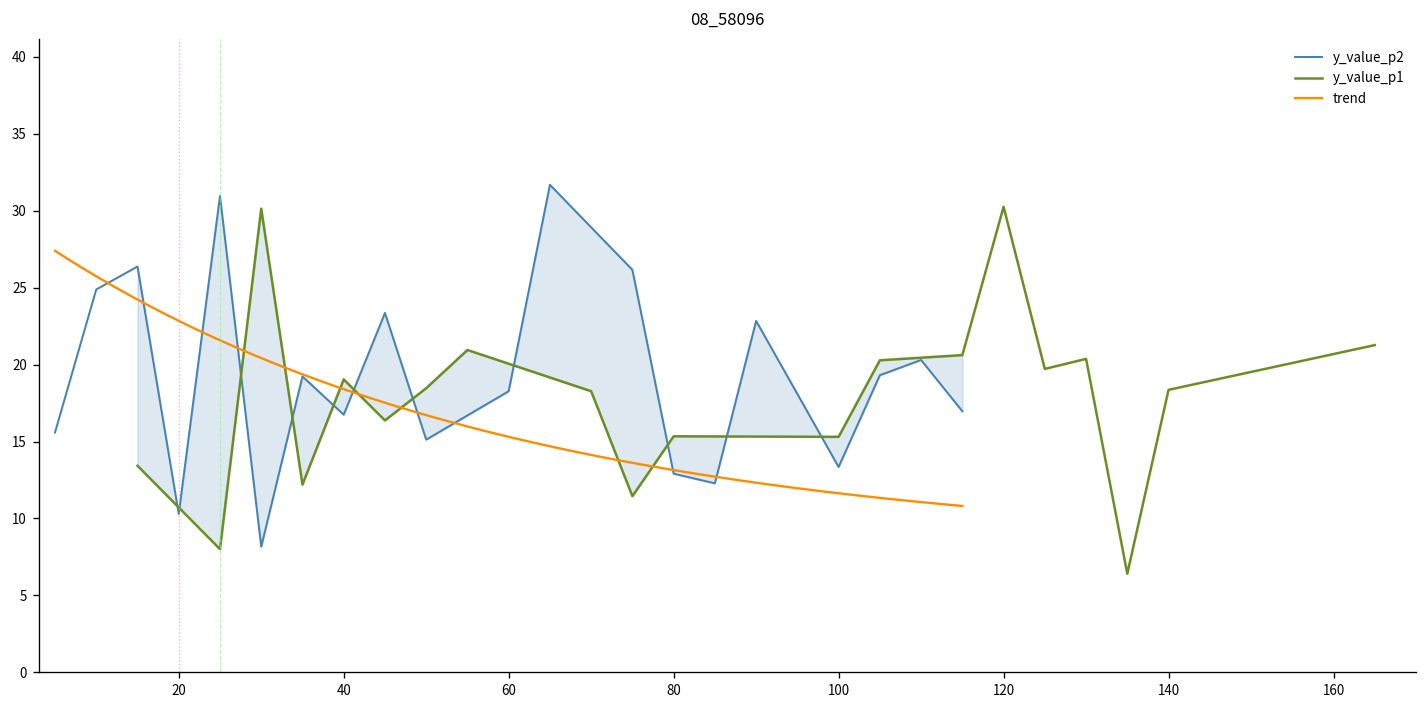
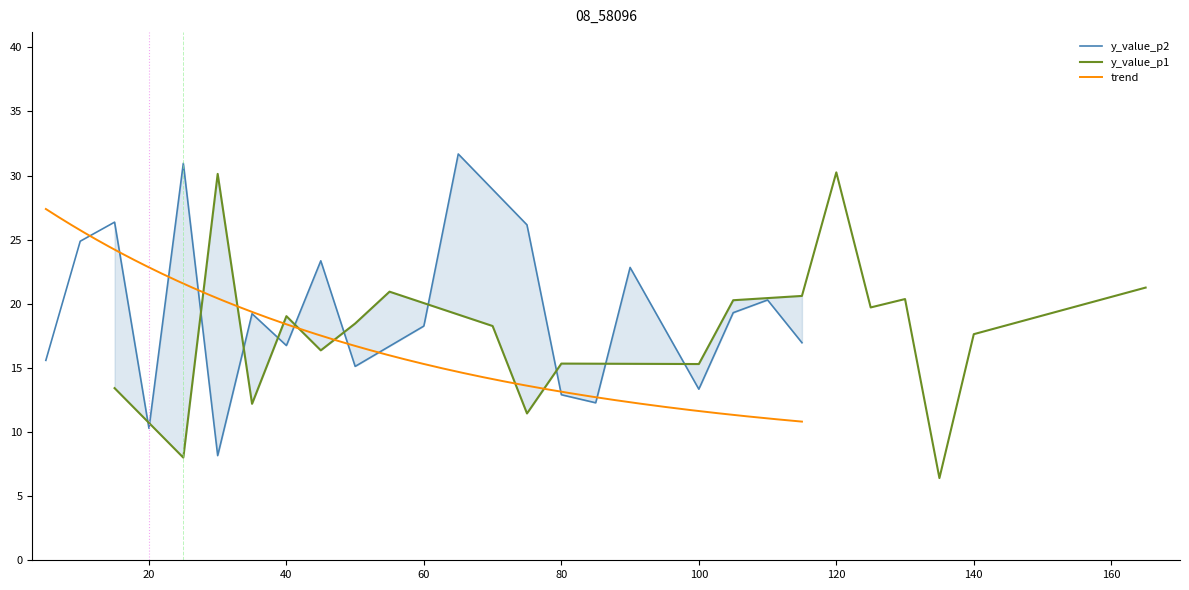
y_value_p1, 140: 18.4 -> 17.6
